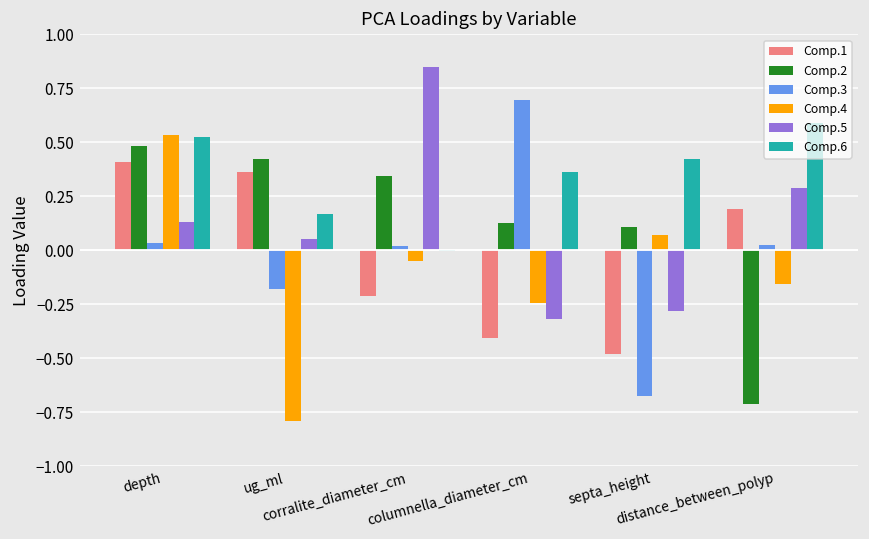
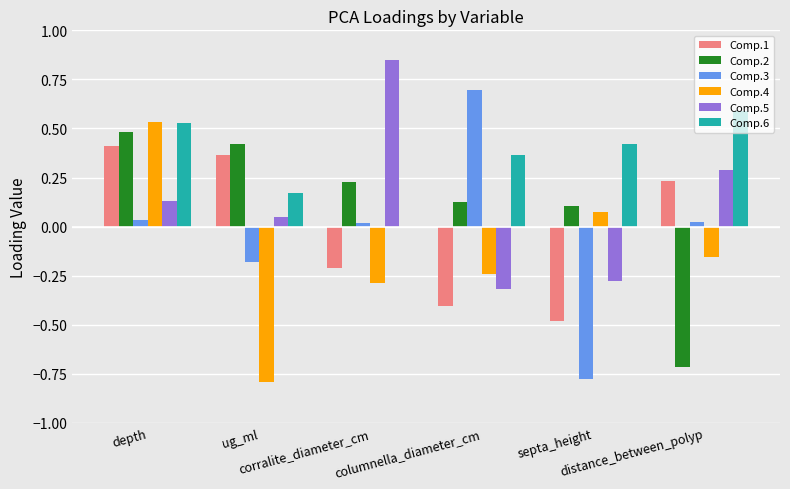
Comp.2, corralite_diameter_cm: 0.34 -> 0.23
Comp.4, corralite_diameter_cm: -0.05 -> -0.29
Comp.3, septa_height: -0.68 -> -0.77
Comp.1, distance_between_polyp: 0.19 -> 0.23
